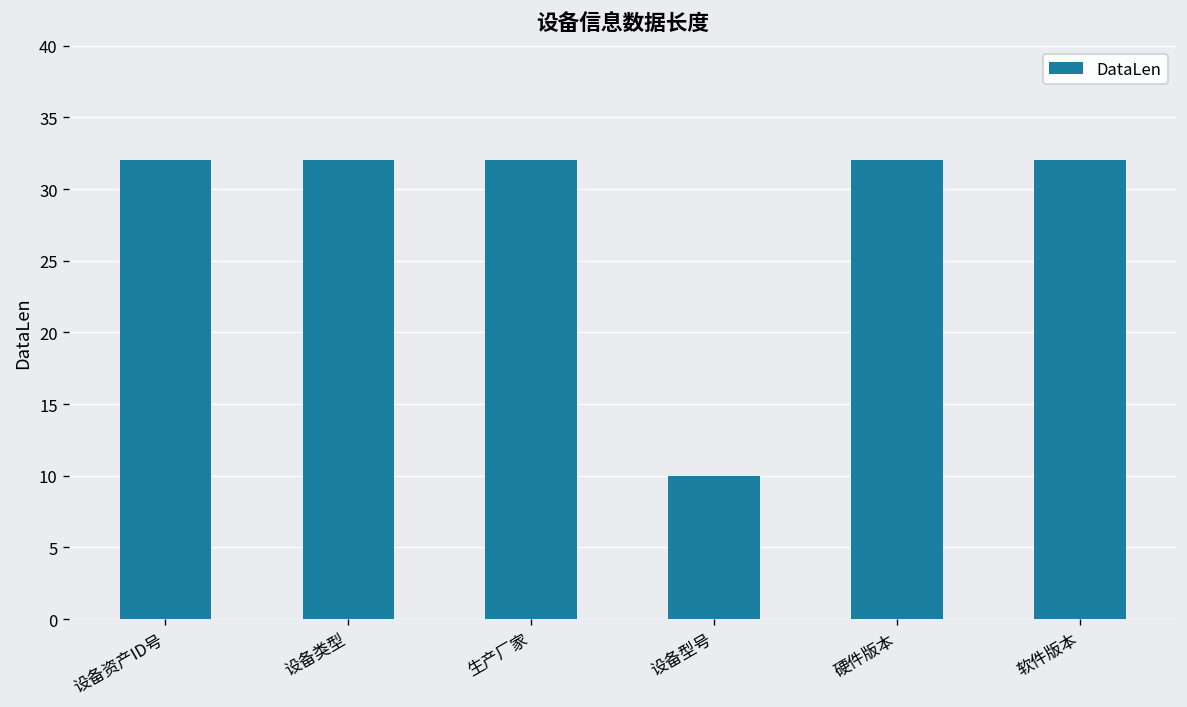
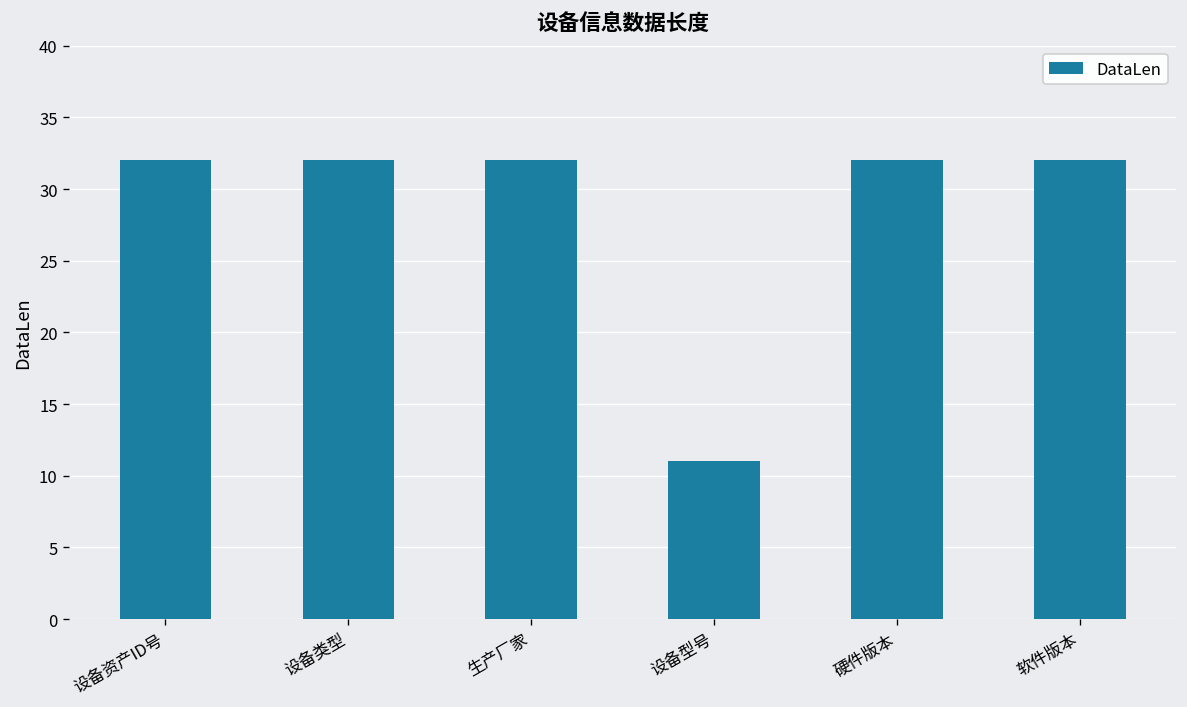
设备型号: 10 -> 11
